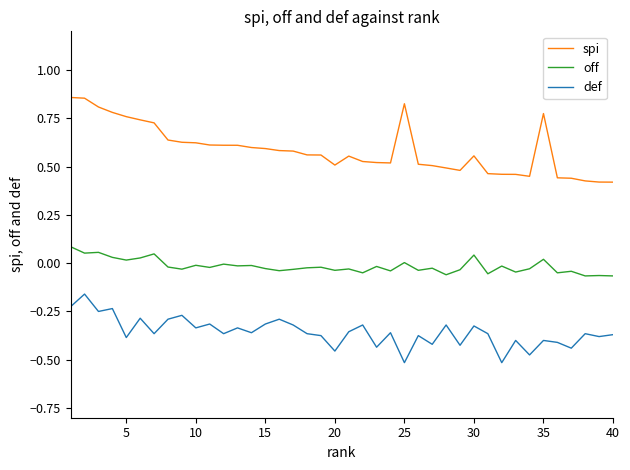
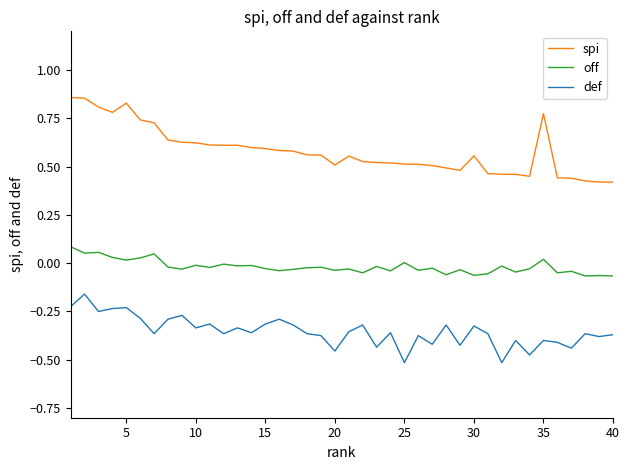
spi, 5: 0.76 -> 0.83
def, 5: -0.39 -> -0.23
spi, 25: 0.83 -> 0.51
off, 30: 0.04 -> -0.06
